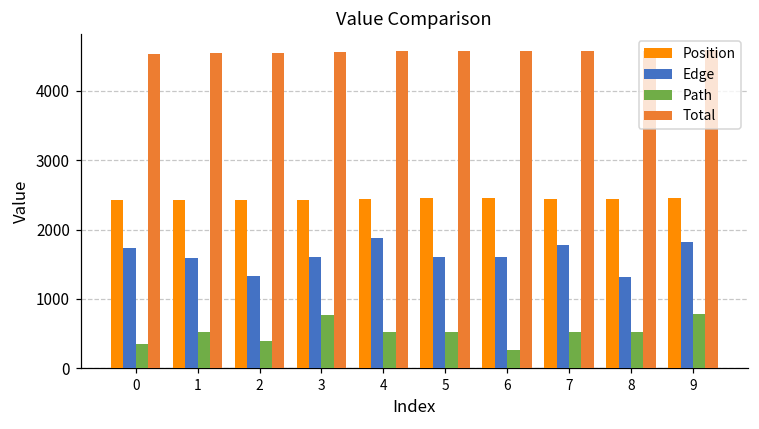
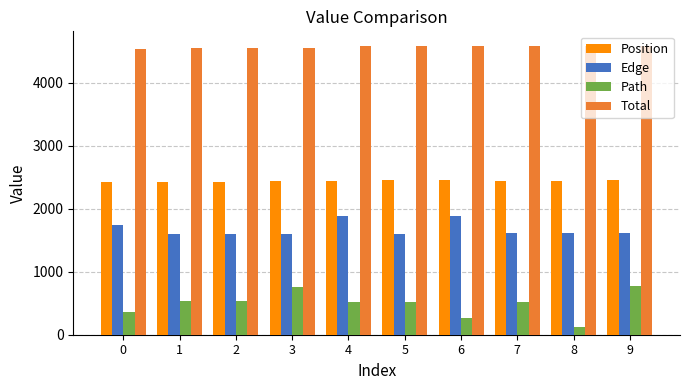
Edge, 2: 1300 -> 1600
Path, 2: 400 -> 500
Edge, 6: 1600 -> 1900
Edge, 7: 1800 -> 1600
Edge, 8: 1300 -> 1600
Path, 8: 500 -> 100
Edge, 9: 1800 -> 1600
